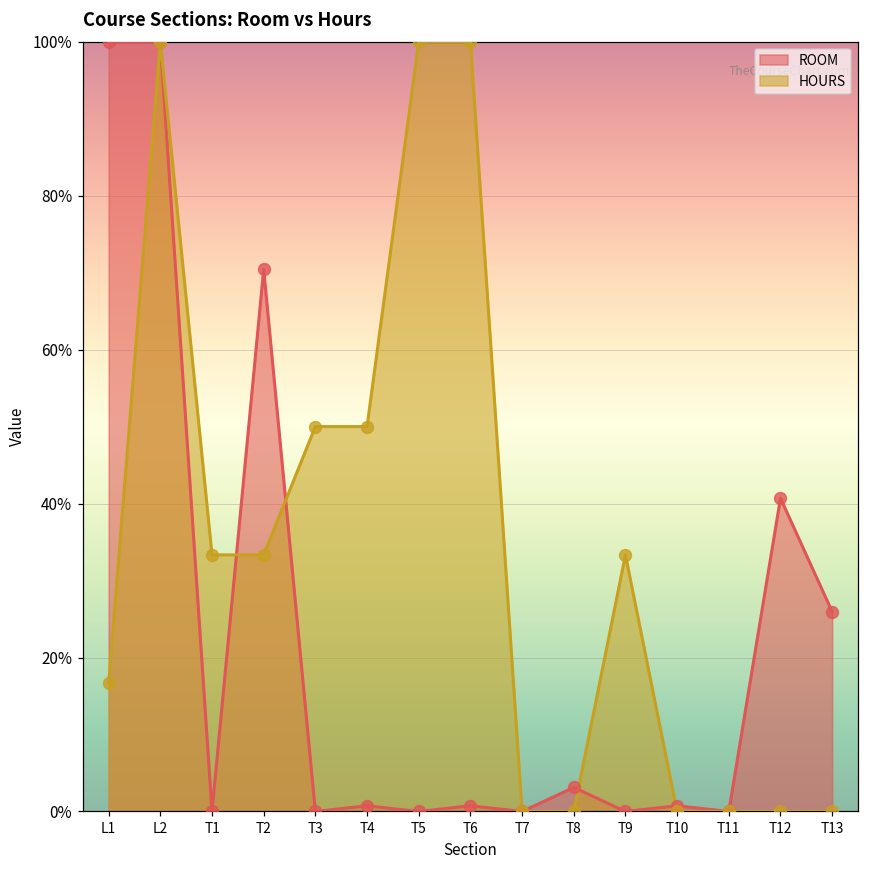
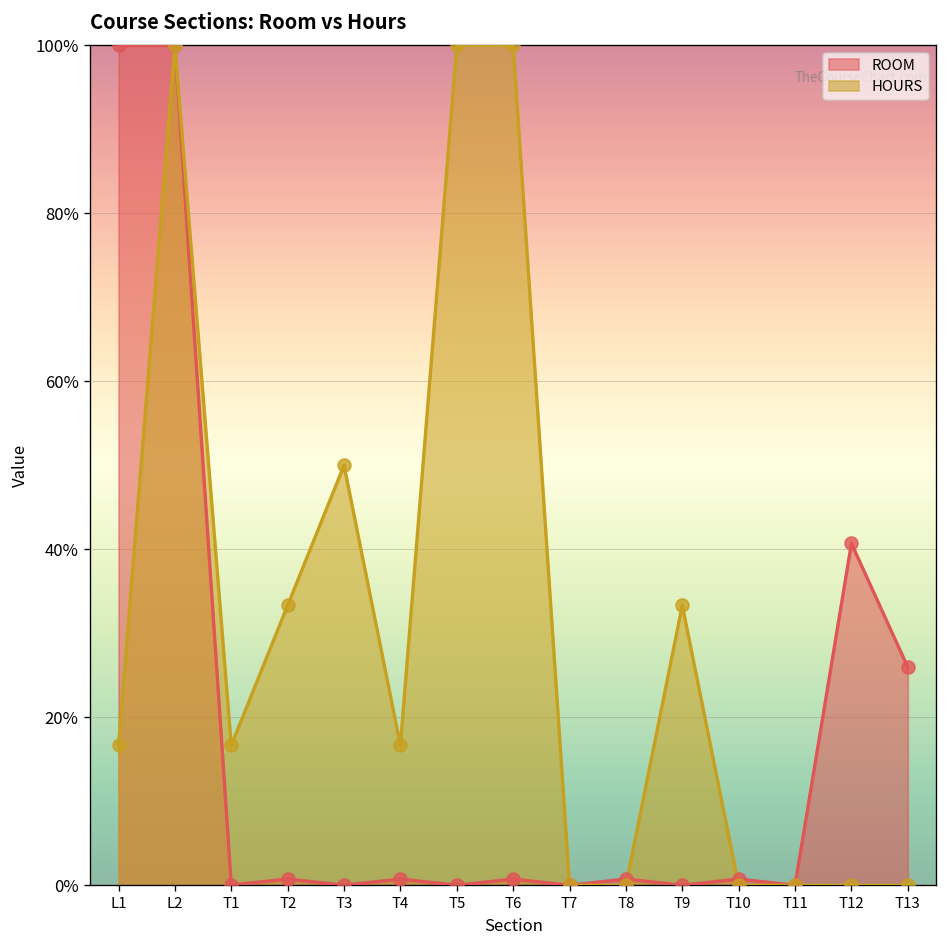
HOURS, T1: 33% -> 17%
ROOM, T2: 70% -> 1%
HOURS, T4: 50% -> 17%
ROOM, T8: 3% -> 1%
